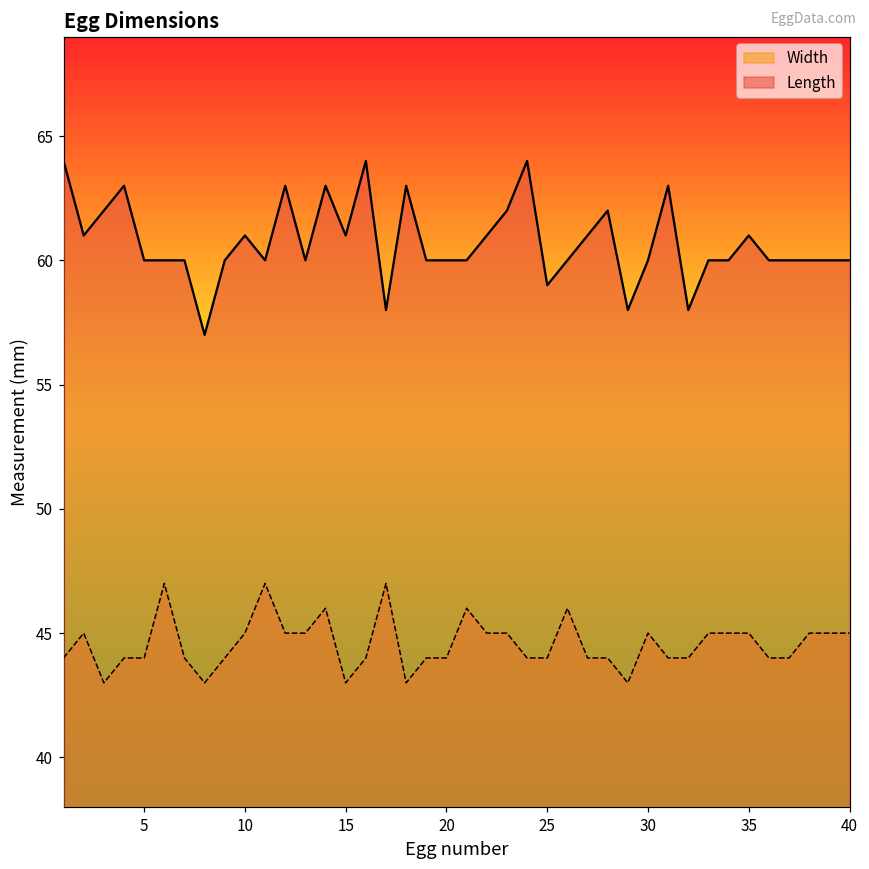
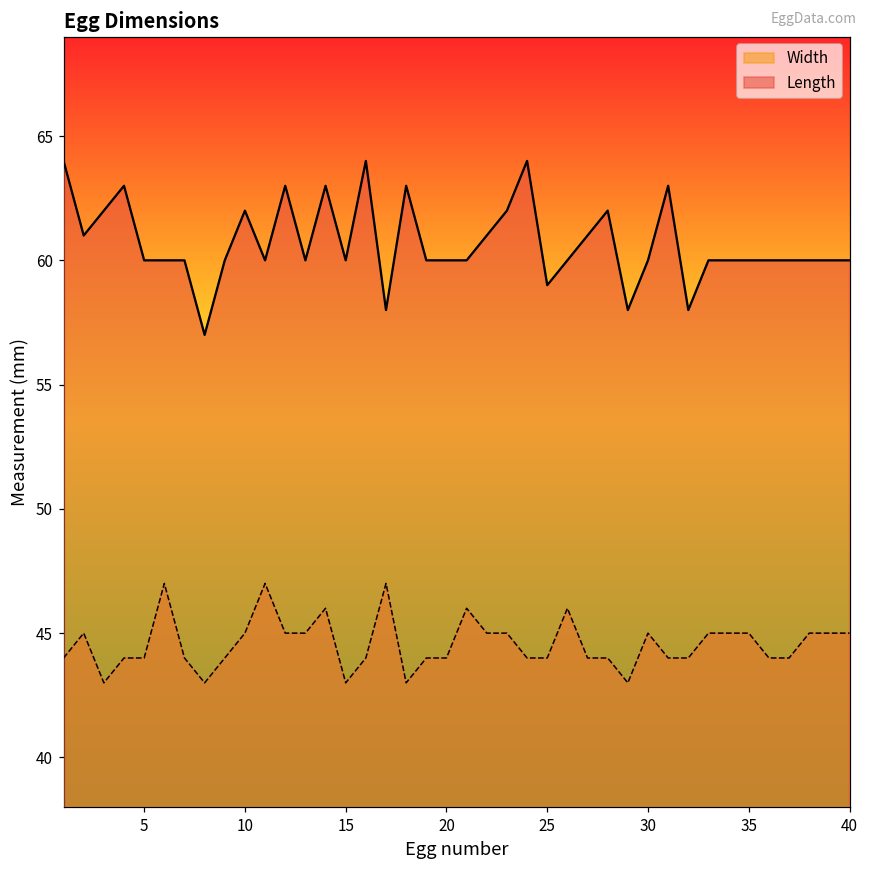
Length, 10: 61 -> 62
Length, 15: 61 -> 60
Length, 35: 61 -> 60
